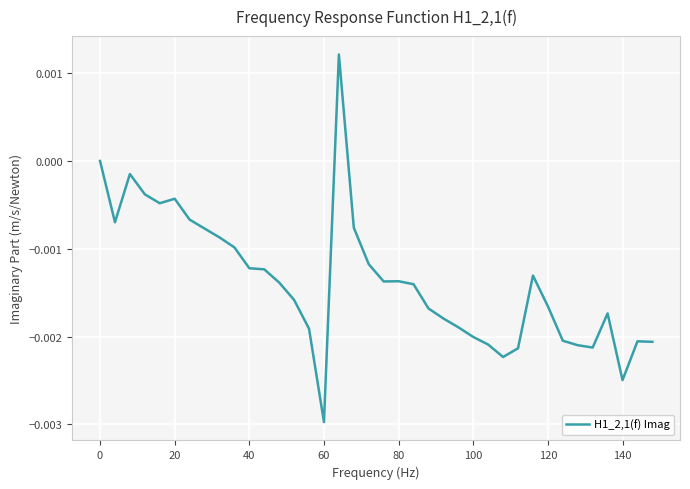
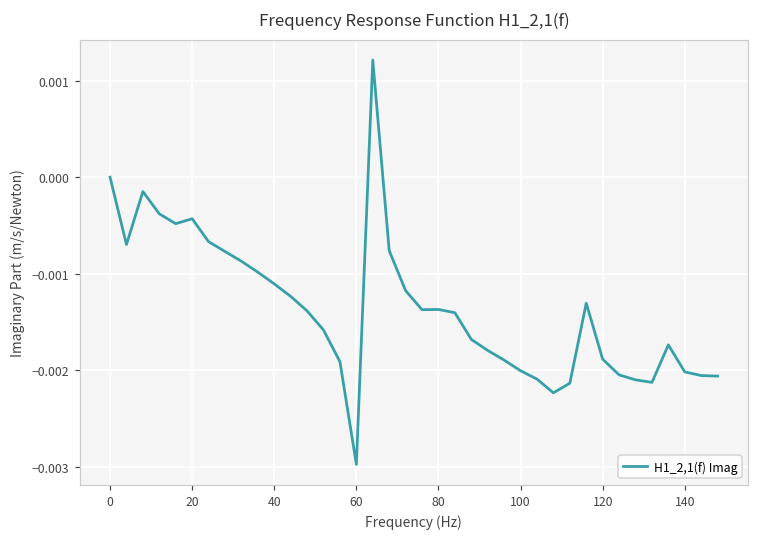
40: -0.0012 -> -0.0011
120: -0.0017 -> -0.0019
140: -0.0025 -> -0.0020
